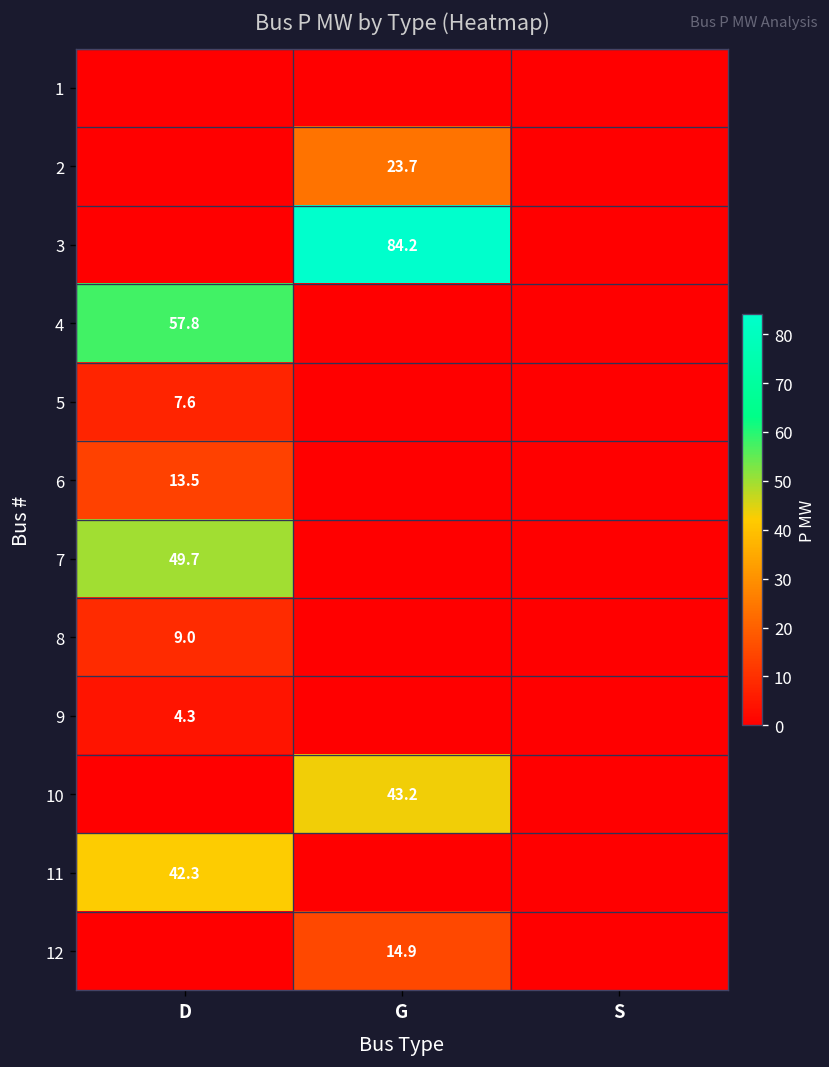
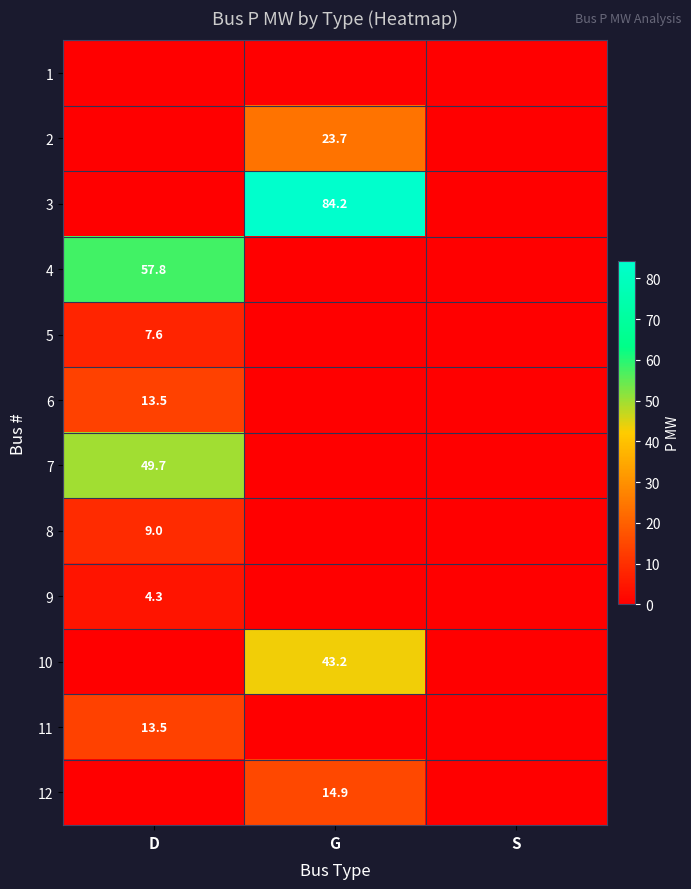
11, D: 42.3 -> 13.5
